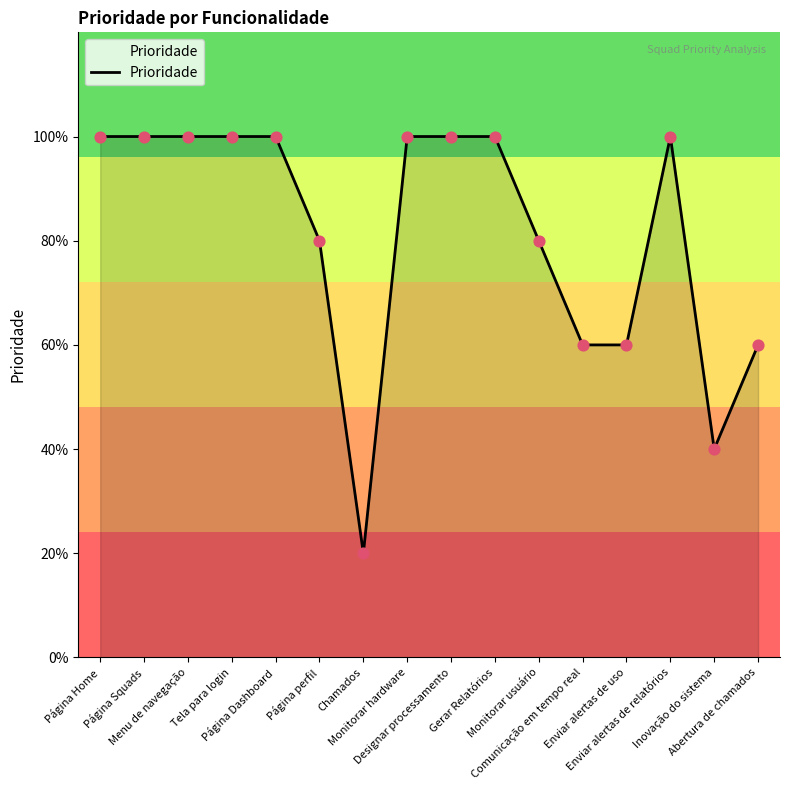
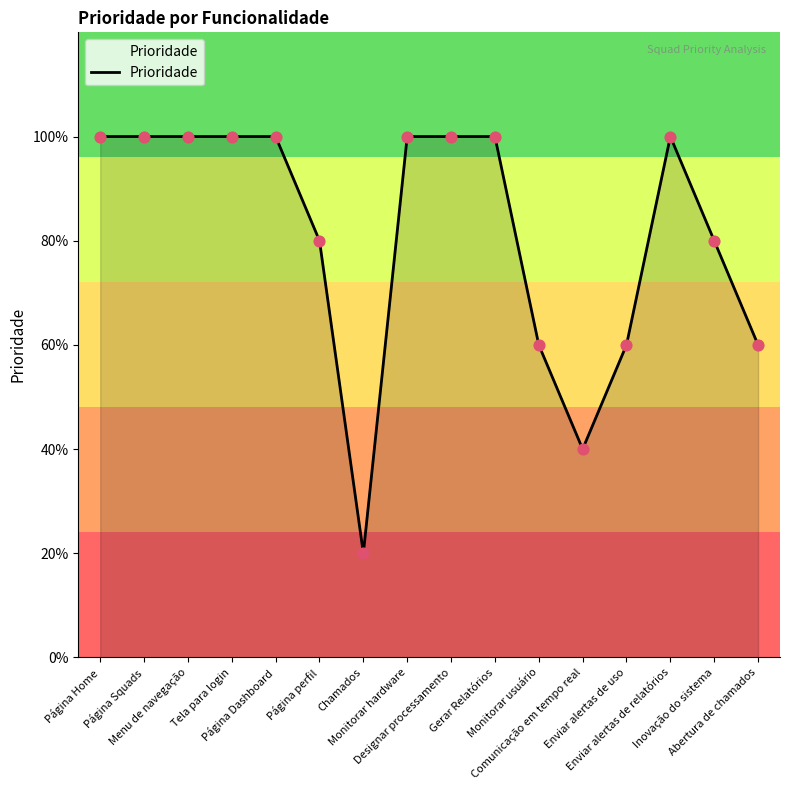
Monitorar usuário: 80% -> 60%
Comunicação em tempo real: 60% -> 40%
Inovação do sistema: 40% -> 80%
